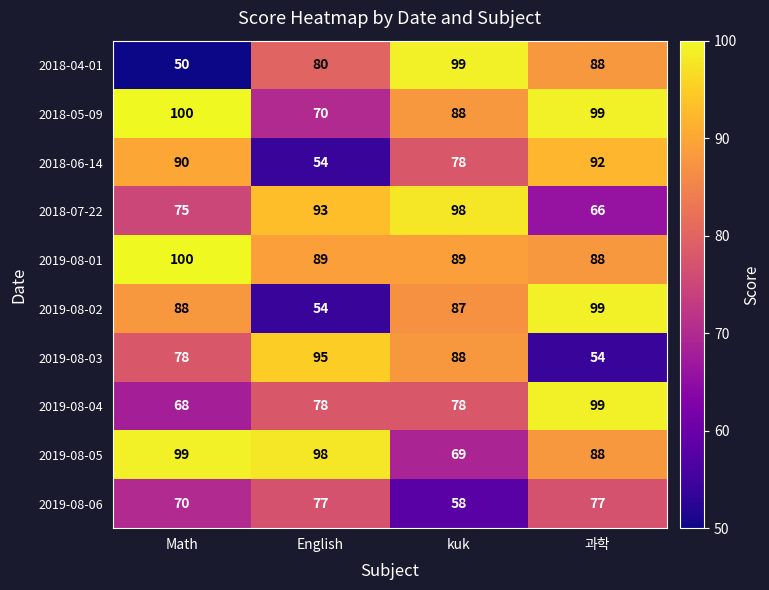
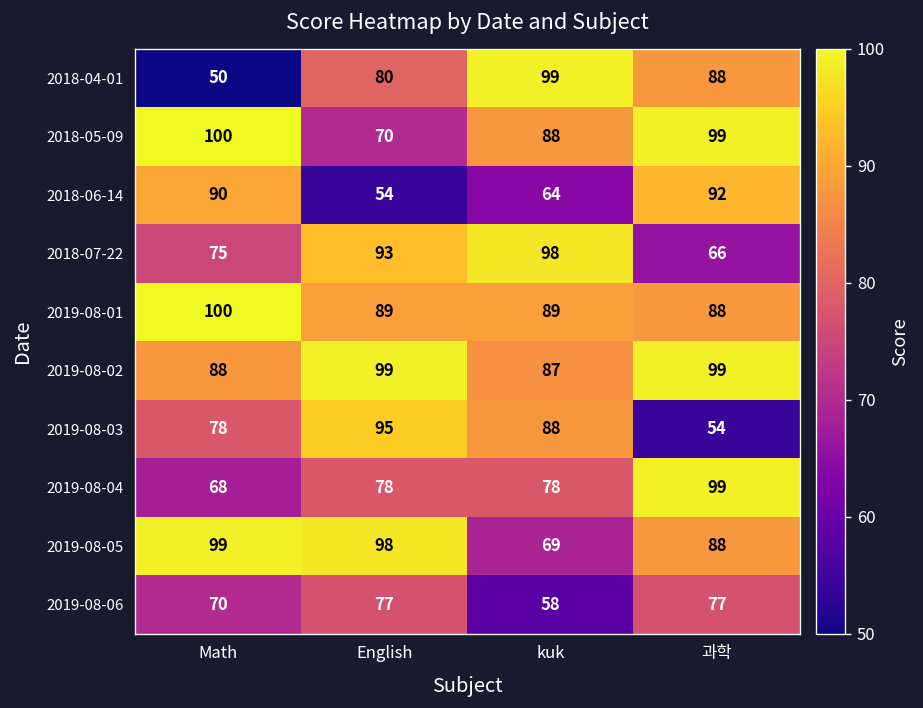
2018-06-14, kuk: 78 -> 64
2019-08-02, English: 54 -> 99
